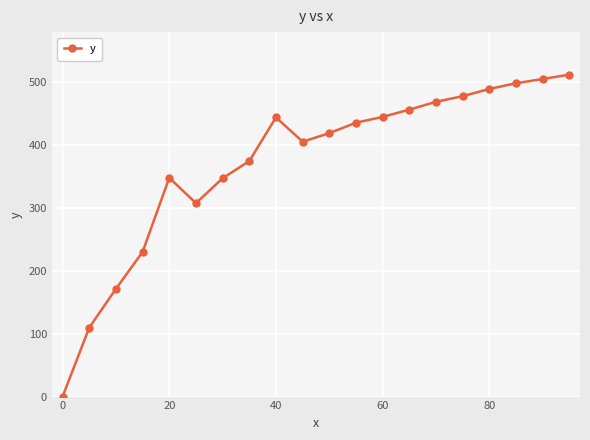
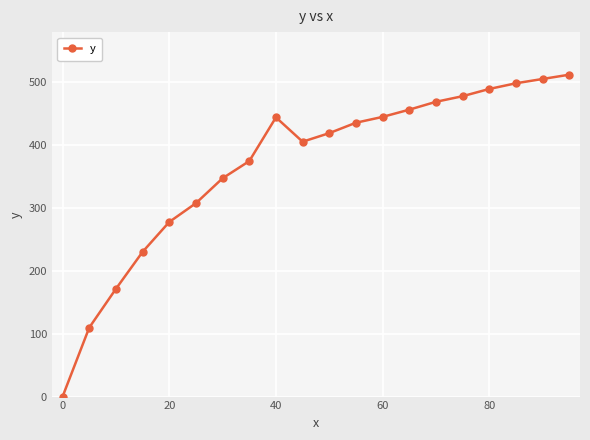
20: 350 -> 280
